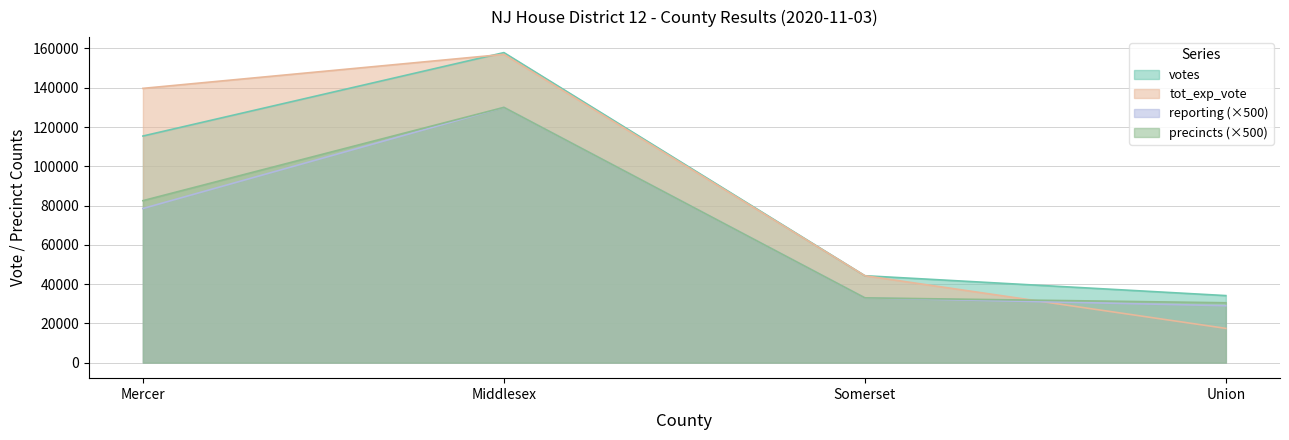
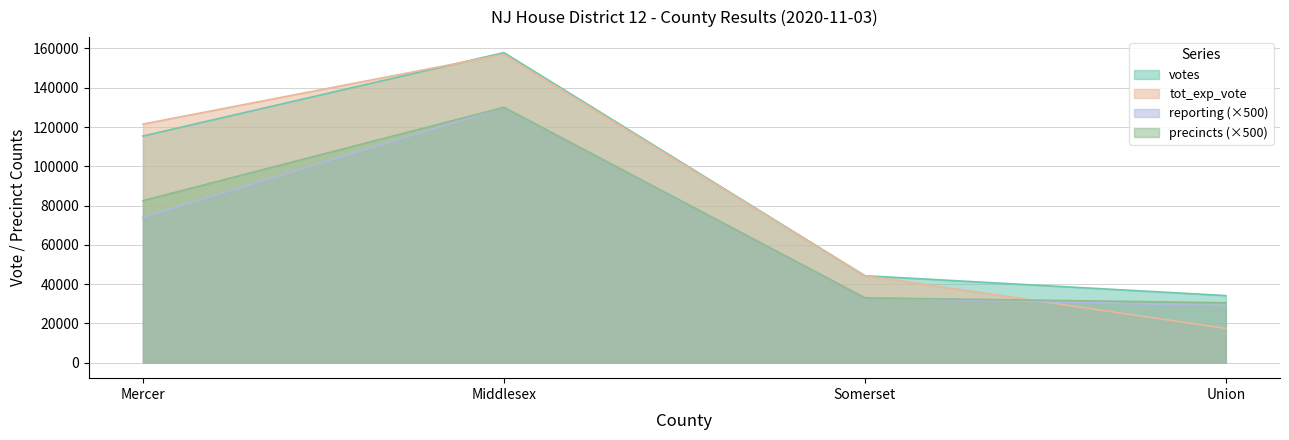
tot_exp_vote, Mercer: 140000 -> 121000
reporting (×500), Mercer: 79000 -> 74000
